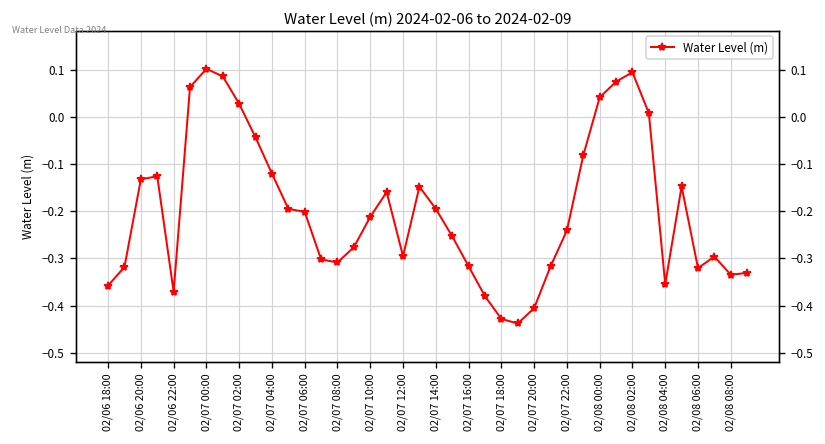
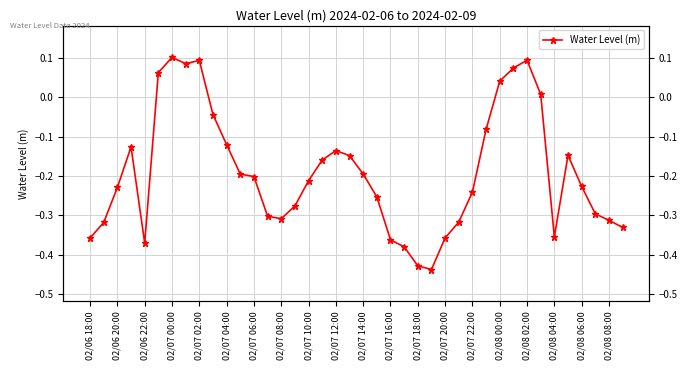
02/06 20:00: -0.13 -> -0.23
02/07 02:00: 0.03 -> 0.09
02/07 12:00: -0.30 -> -0.14
02/07 16:00: -0.32 -> -0.36
02/07 20:00: -0.41 -> -0.36
02/08 06:00: -0.32 -> -0.23
02/08 08:00: -0.33 -> -0.31
